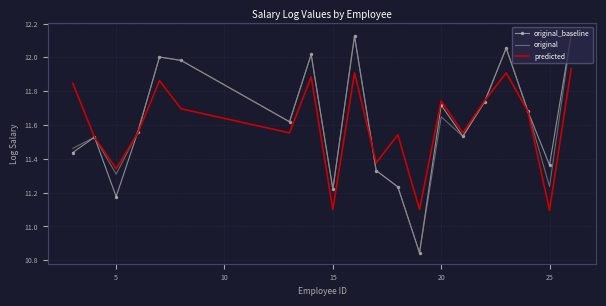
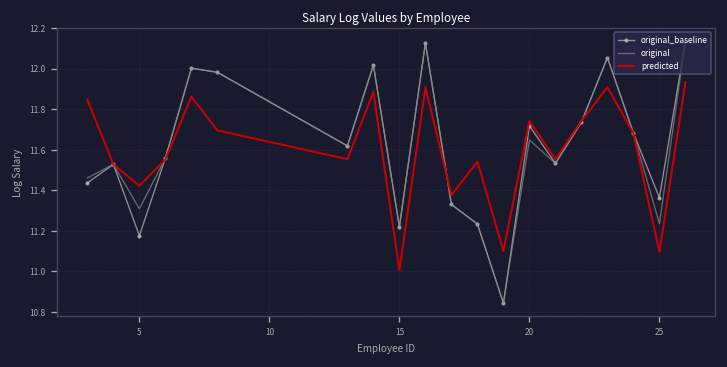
predicted, 5: 11.34 -> 11.42
predicted, 15: 11.10 -> 11.01
